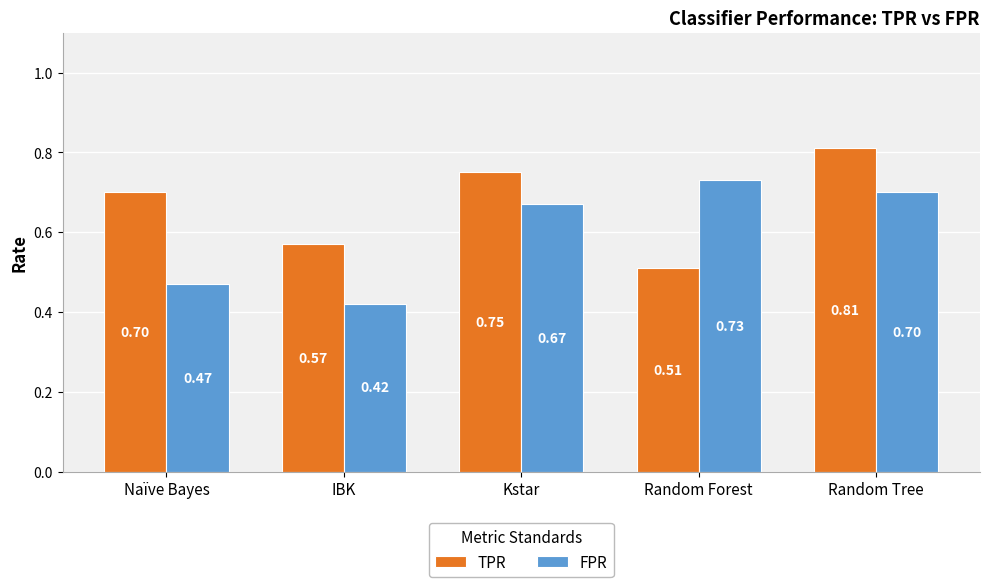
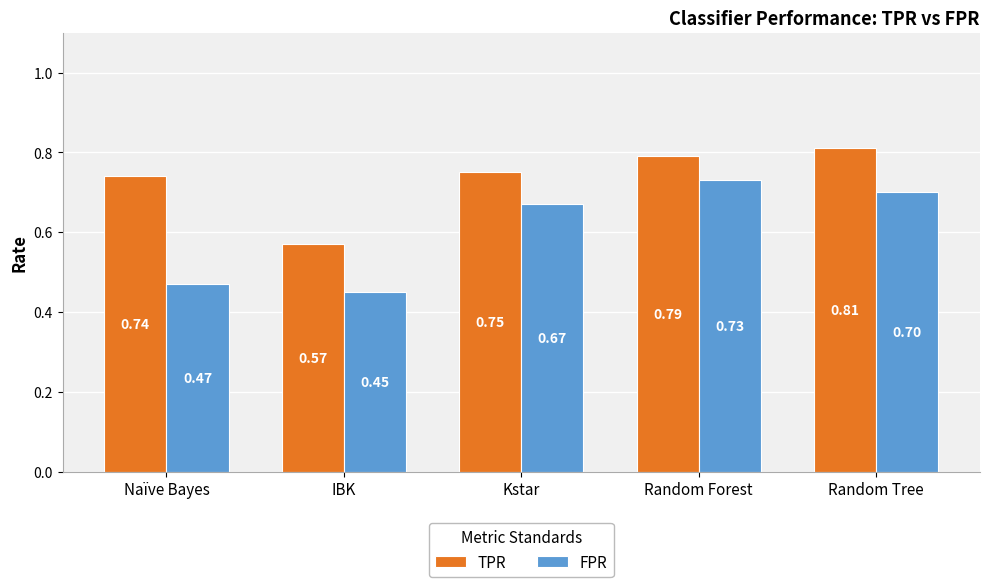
TPR, Naïve Bayes: 0.70 -> 0.74
FPR, IBK: 0.42 -> 0.45
TPR, Random Forest: 0.51 -> 0.79
